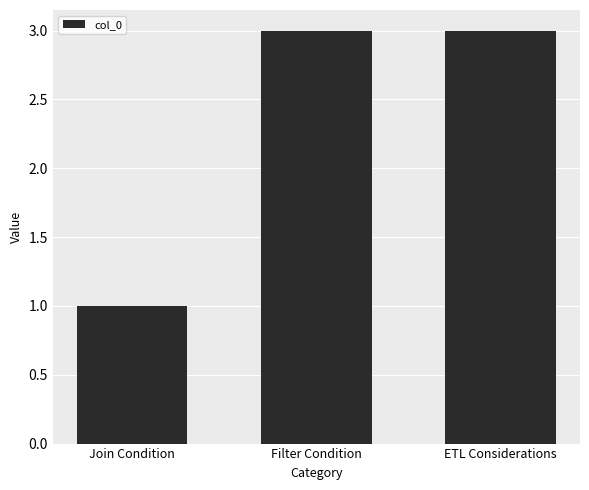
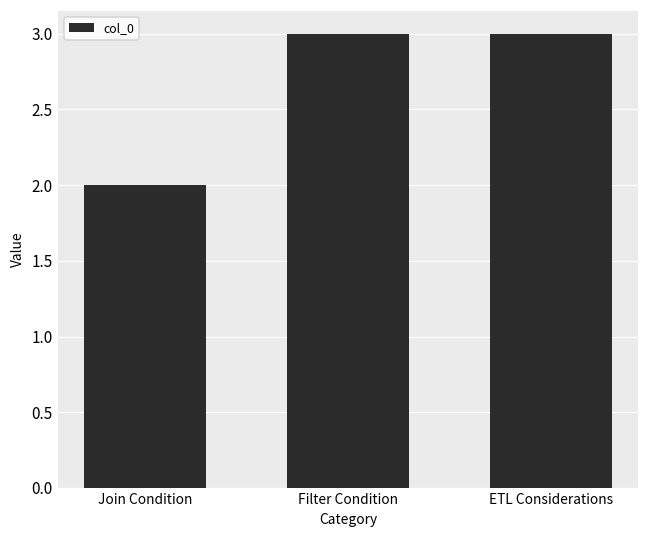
Join Condition: 1 -> 2
